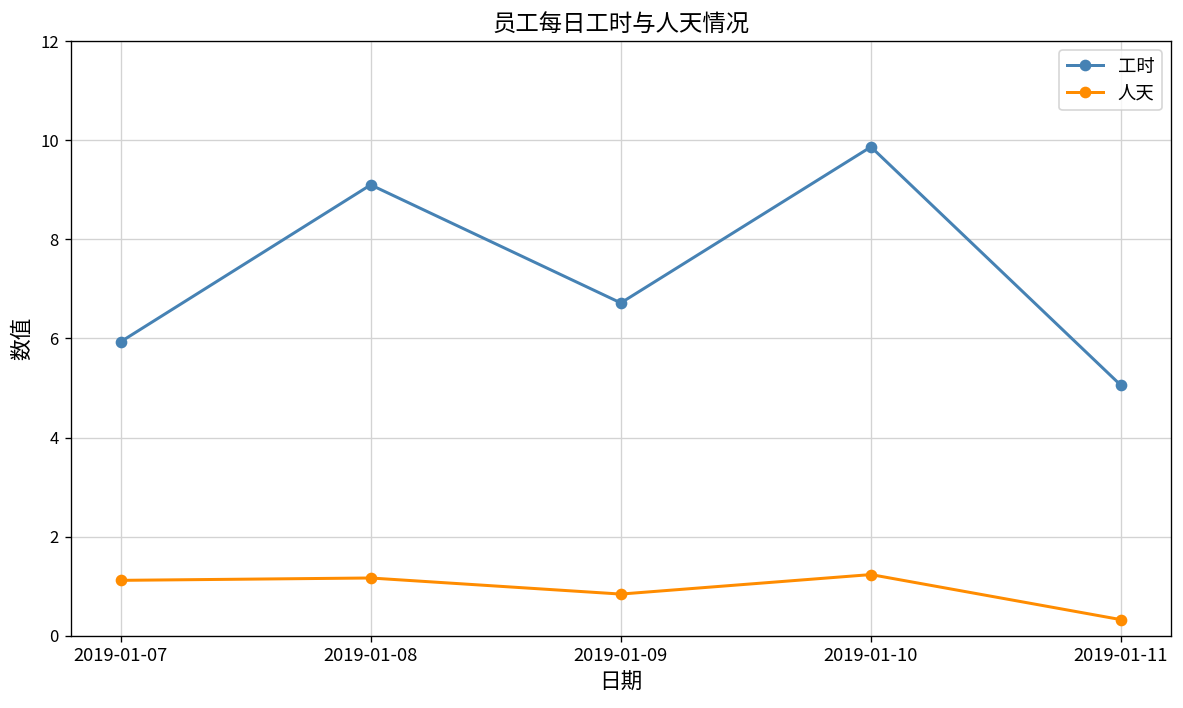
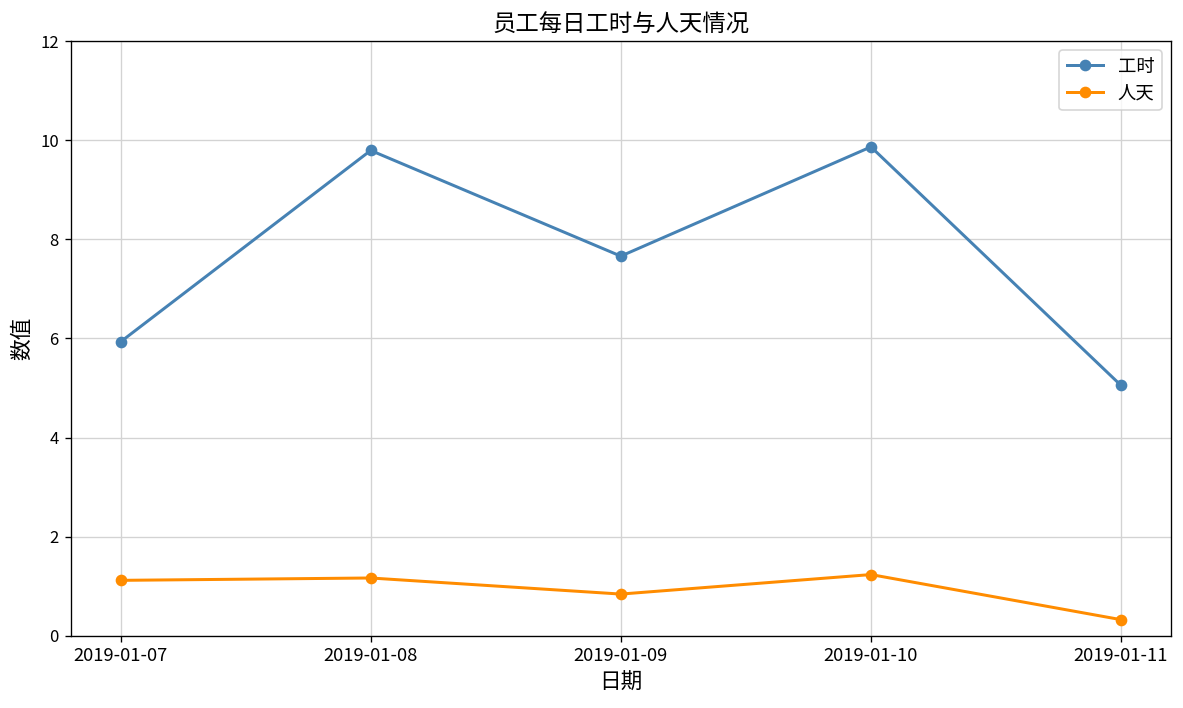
工时, 2019-01-08: 9.1 -> 9.8
工时, 2019-01-09: 6.7 -> 7.7
